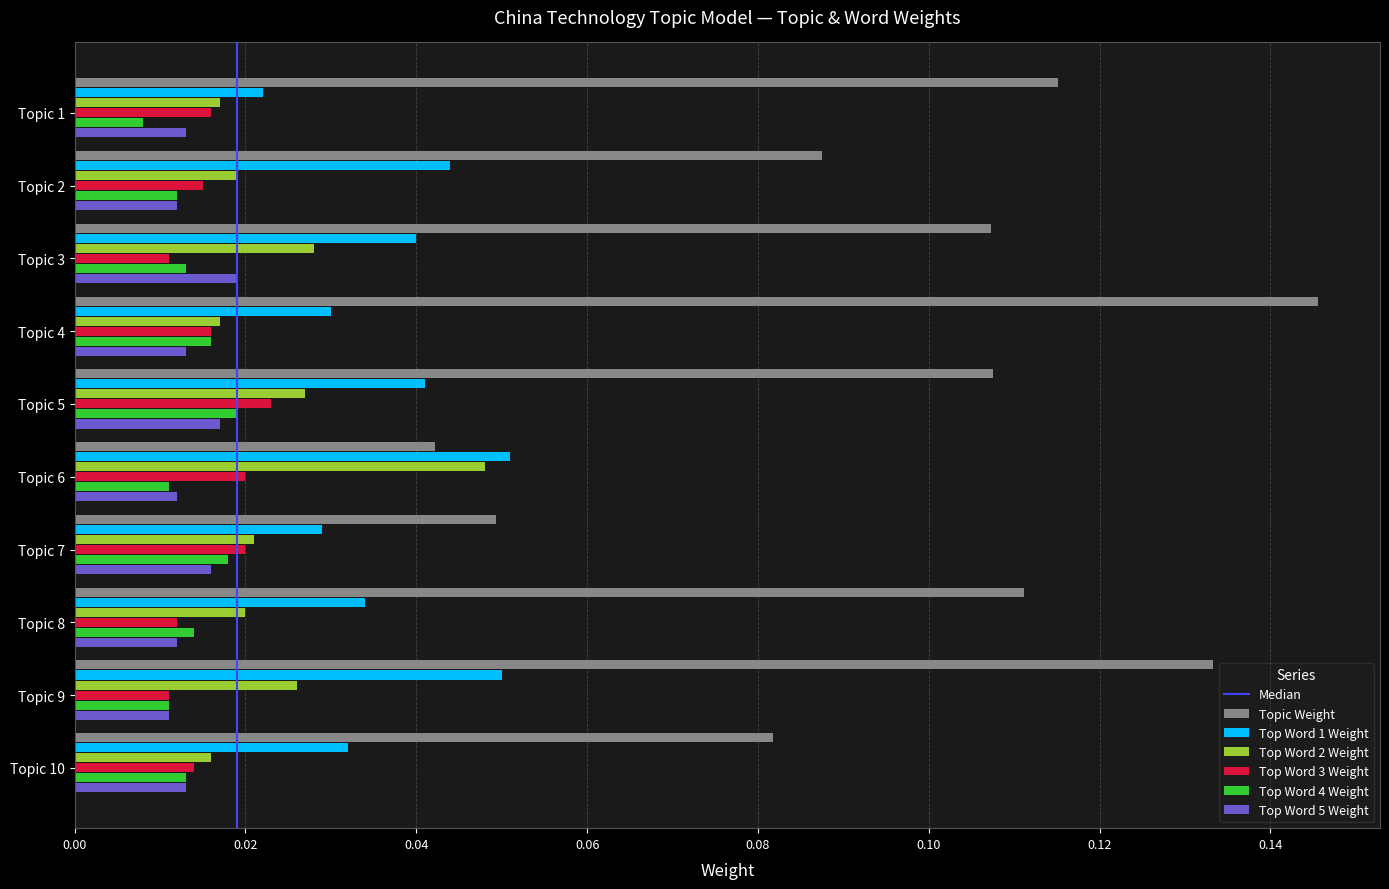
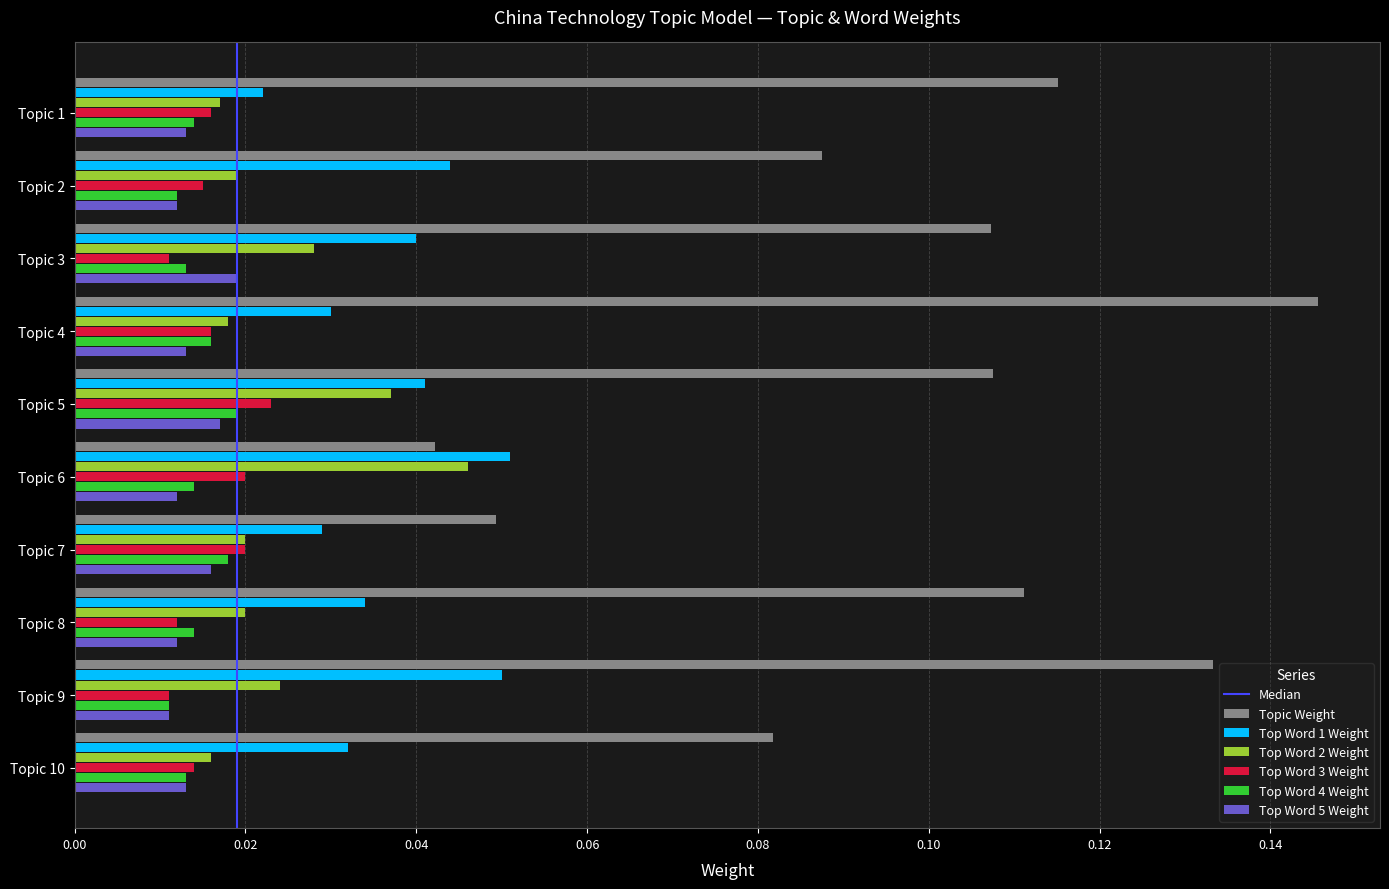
Top Word 4 Weight, Topic 1: 0.008 -> 0.014
Top Word 2 Weight, Topic 4: 0.017 -> 0.018
Top Word 2 Weight, Topic 5: 0.027 -> 0.037
Top Word 2 Weight, Topic 6: 0.048 -> 0.046
Top Word 4 Weight, Topic 6: 0.011 -> 0.014
Top Word 2 Weight, Topic 7: 0.021 -> 0.020
Top Word 2 Weight, Topic 9: 0.026 -> 0.024
